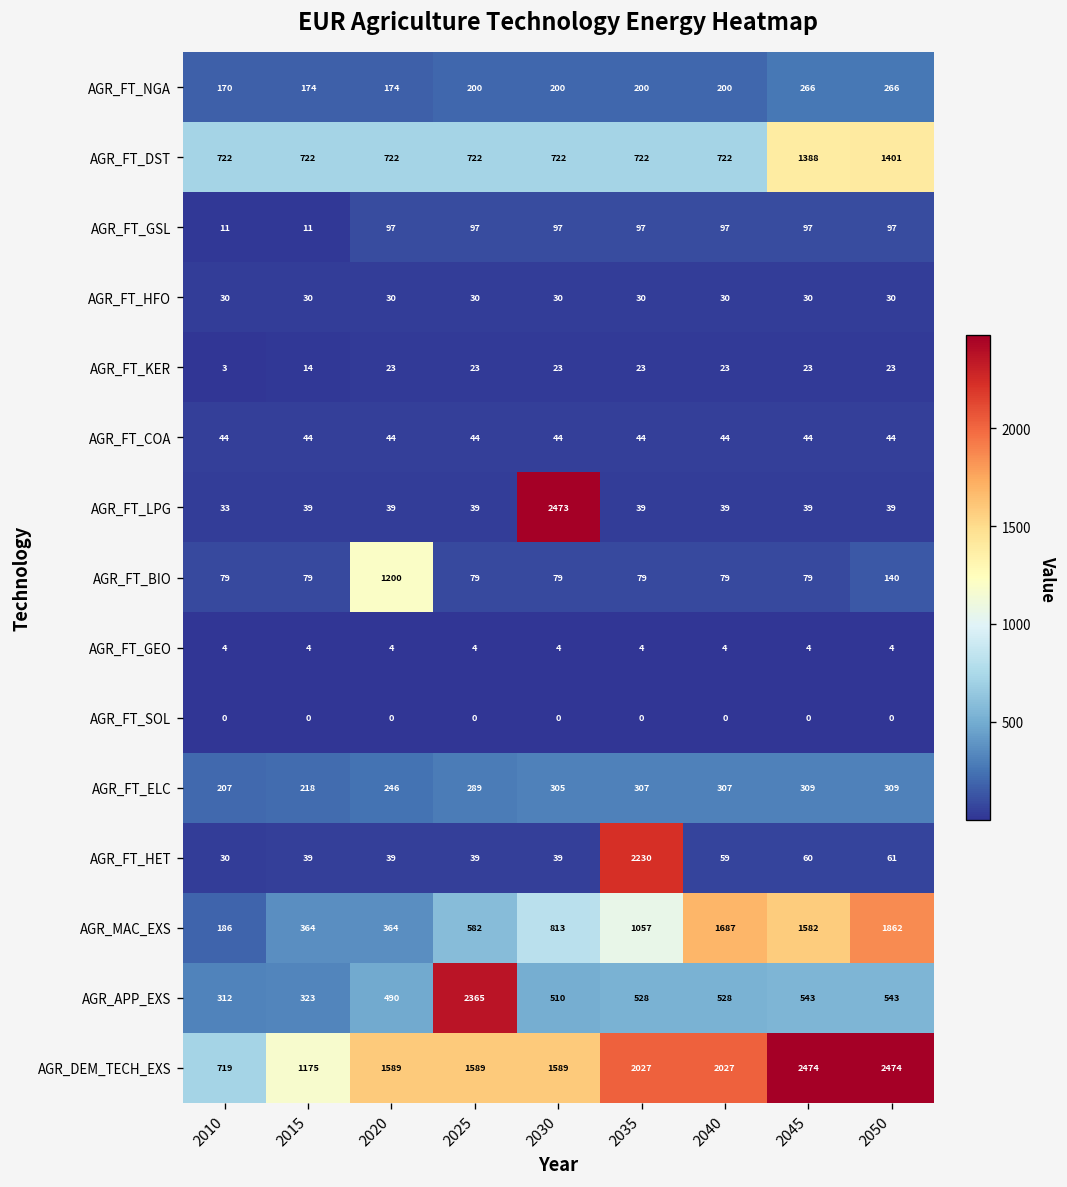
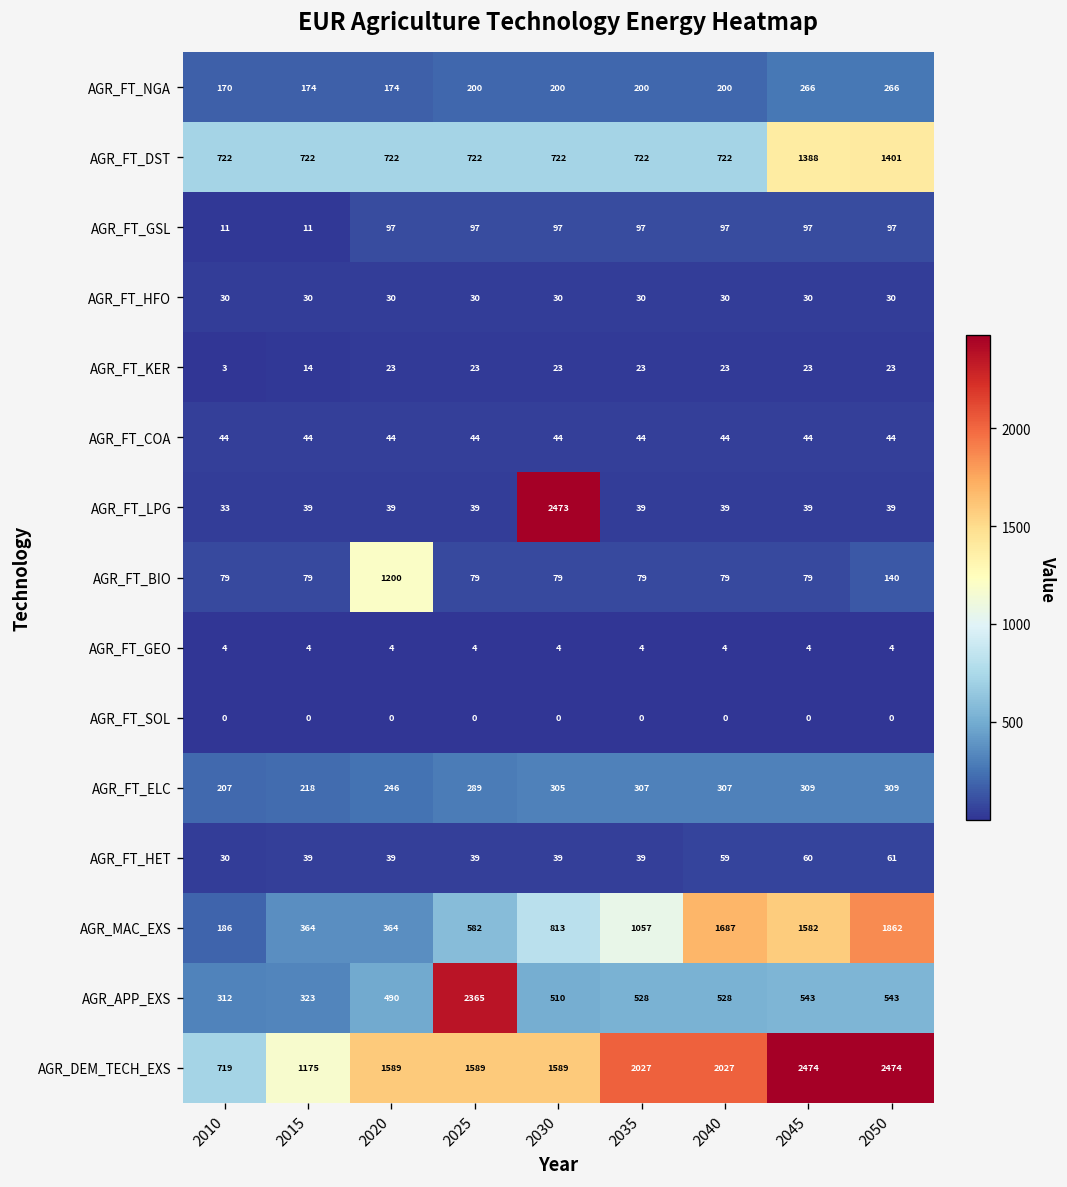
AGR_FT_HET, 2035: 2230 -> 39
